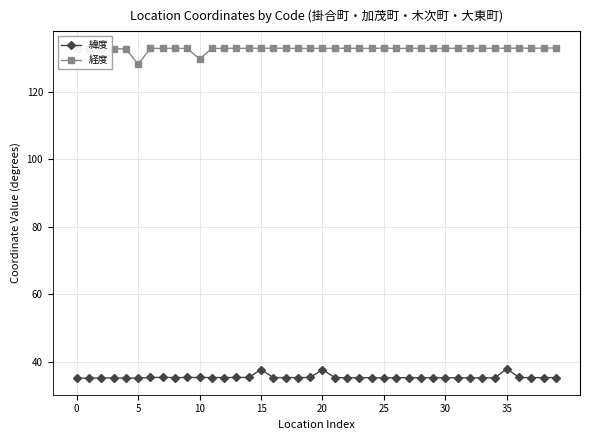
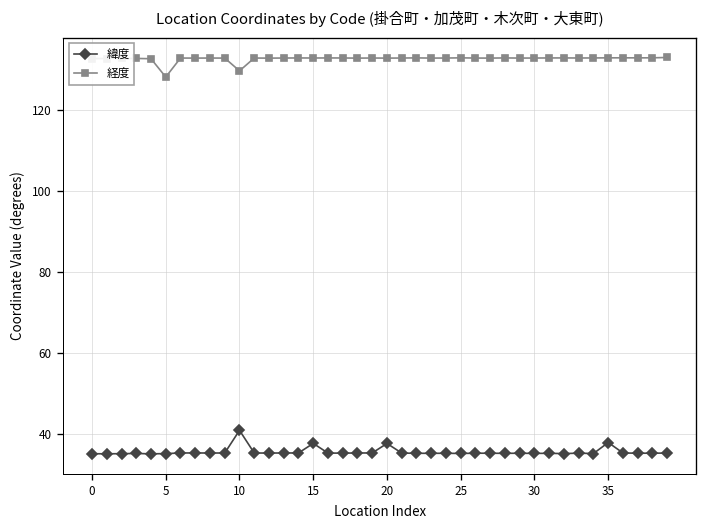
緯度, 10: 35 -> 41
